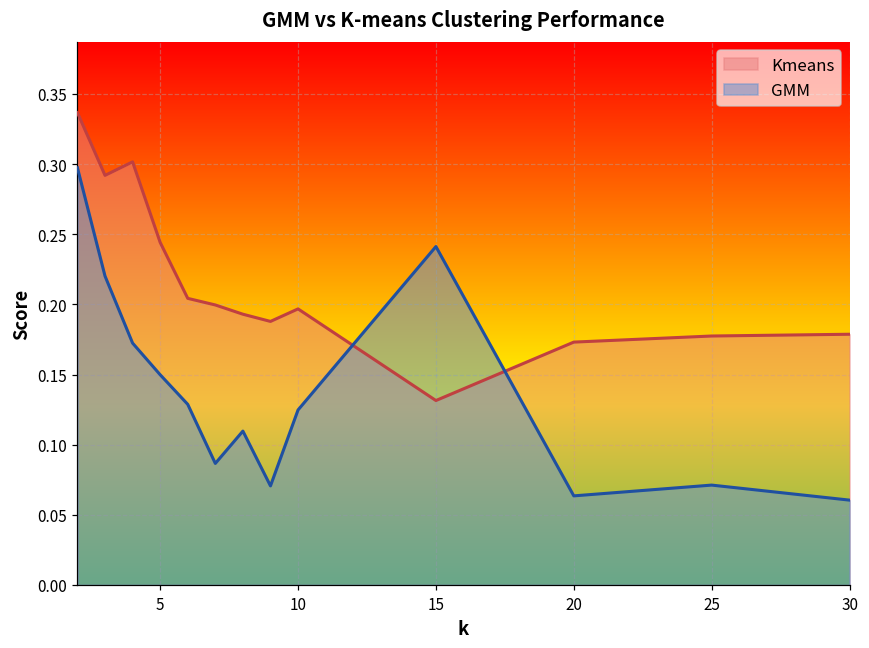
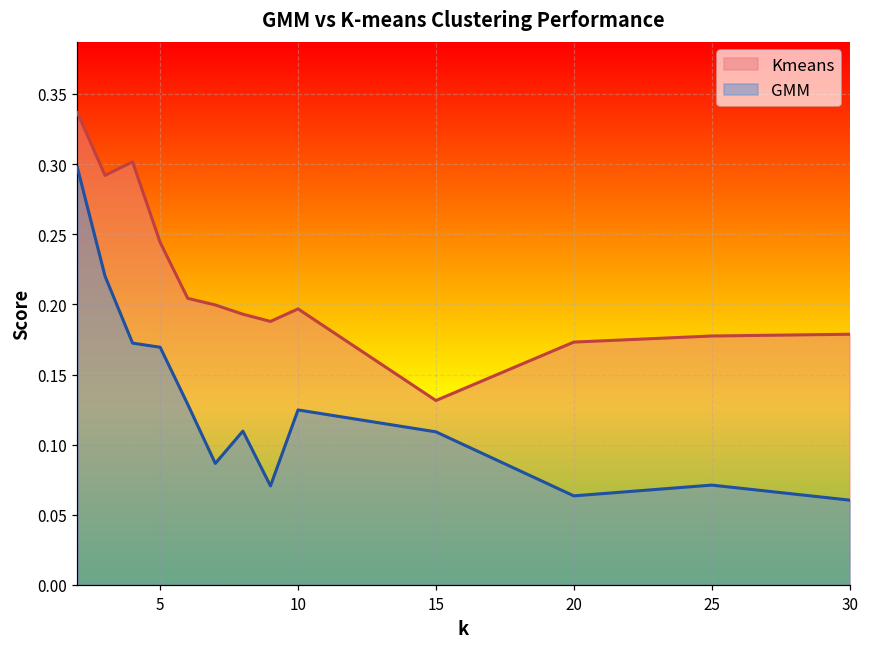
GMM, 5: 0.150 -> 0.169
GMM, 15: 0.241 -> 0.109
